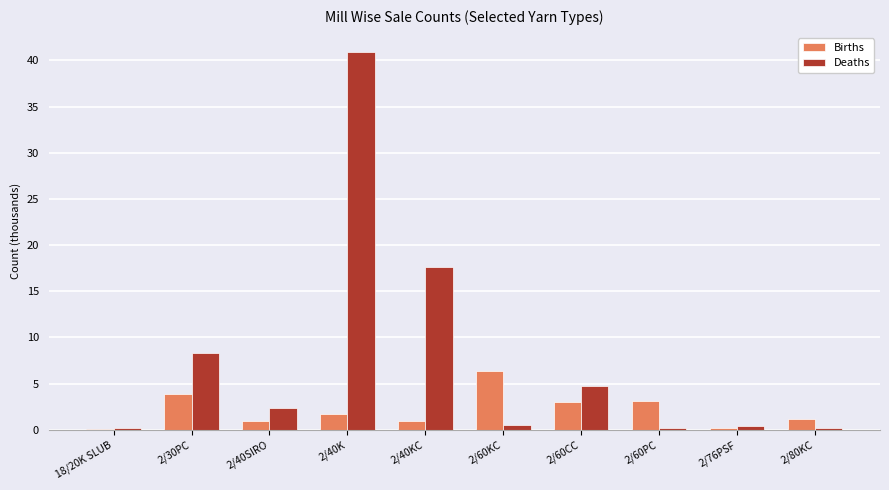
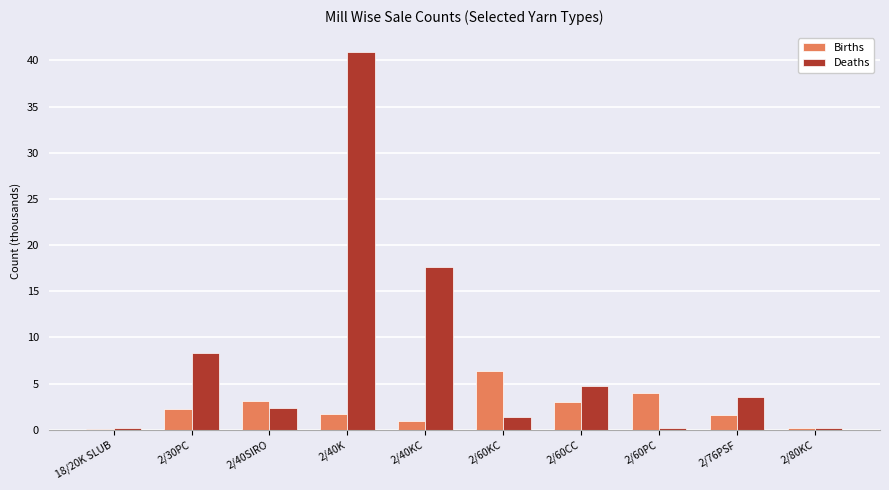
Births, 2/30PC: 4 -> 2
Births, 2/40SIRO: 1 -> 3
Deaths, 2/60KC: 0 -> 1
Births, 2/60PC: 3 -> 4
Births, 2/76PSF: 0 -> 2
Deaths, 2/76PSF: 0 -> 4
Births, 2/80KC: 1 -> 0
